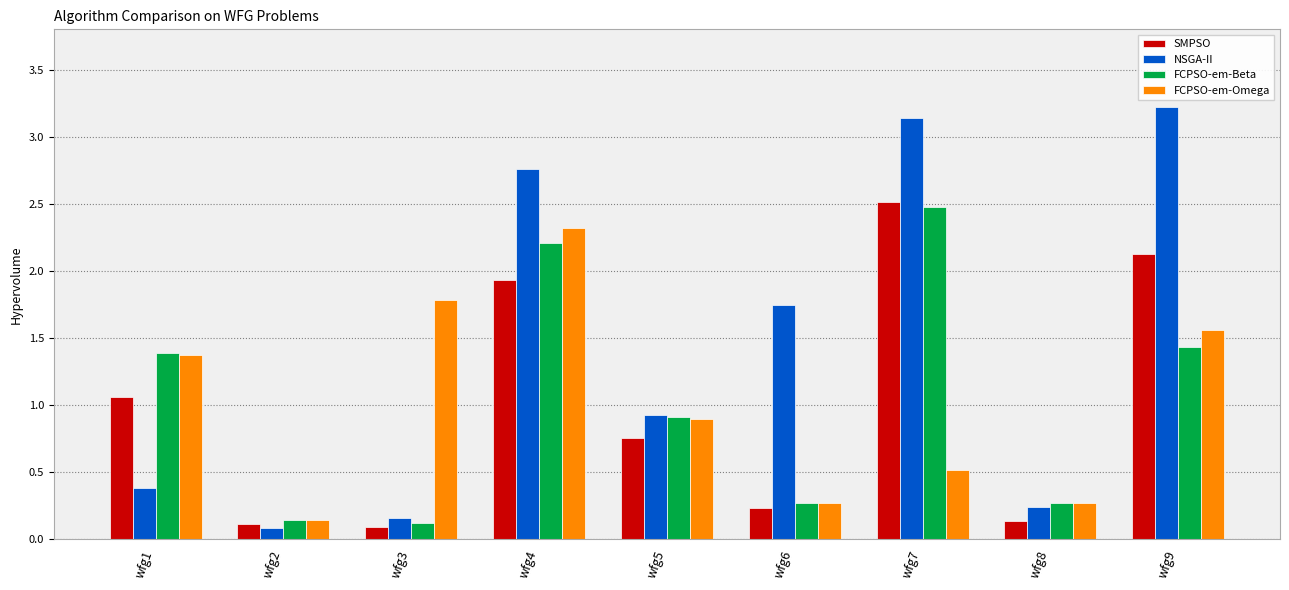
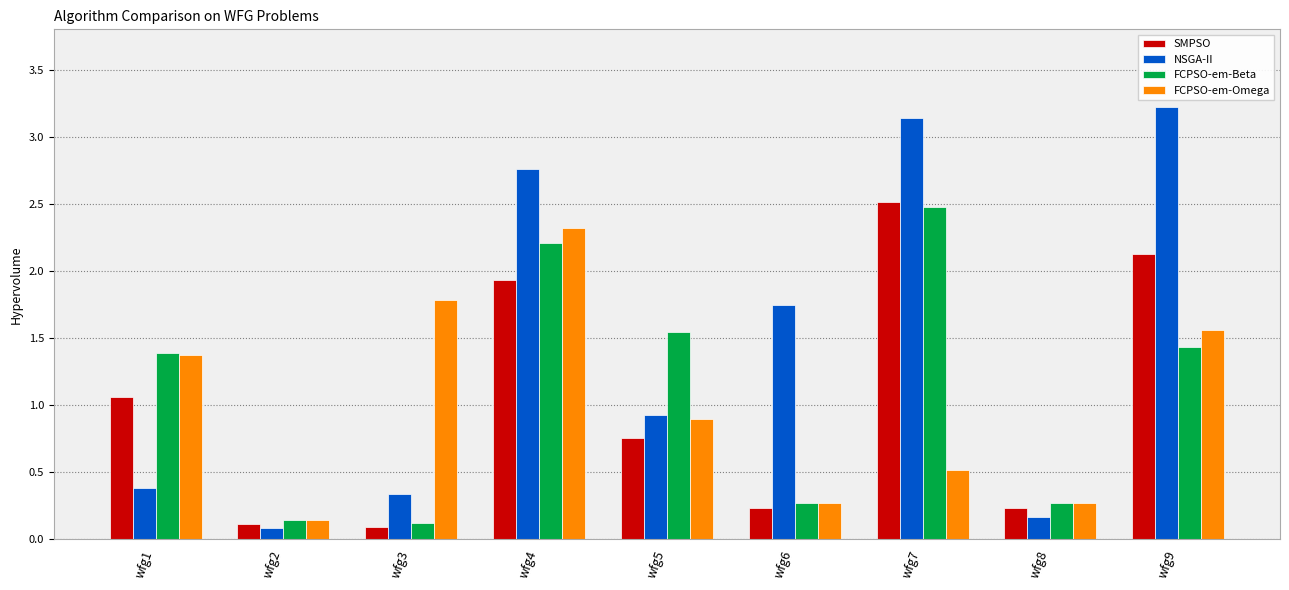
NSGA-II, wfg3: 0.16 -> 0.34
FCPSO-em-Beta, wfg5: 0.91 -> 1.54
SMPSO, wfg8: 0.14 -> 0.23
NSGA-II, wfg8: 0.24 -> 0.16
